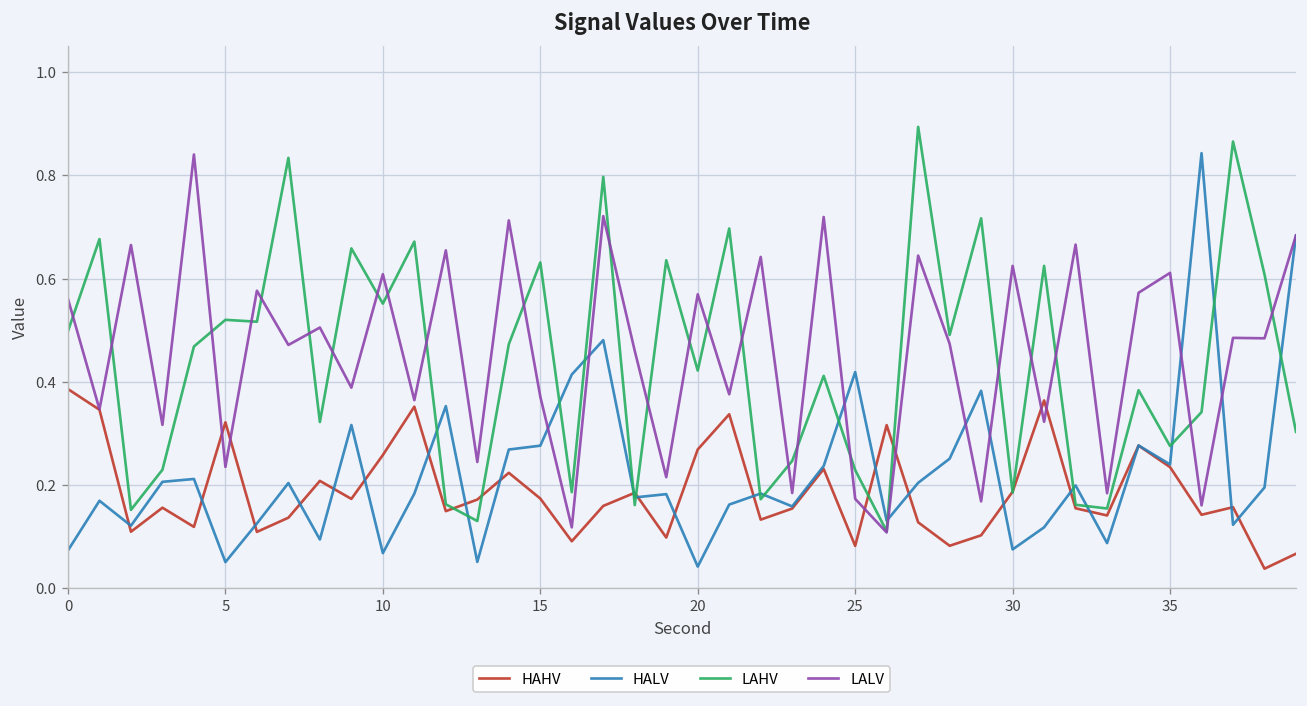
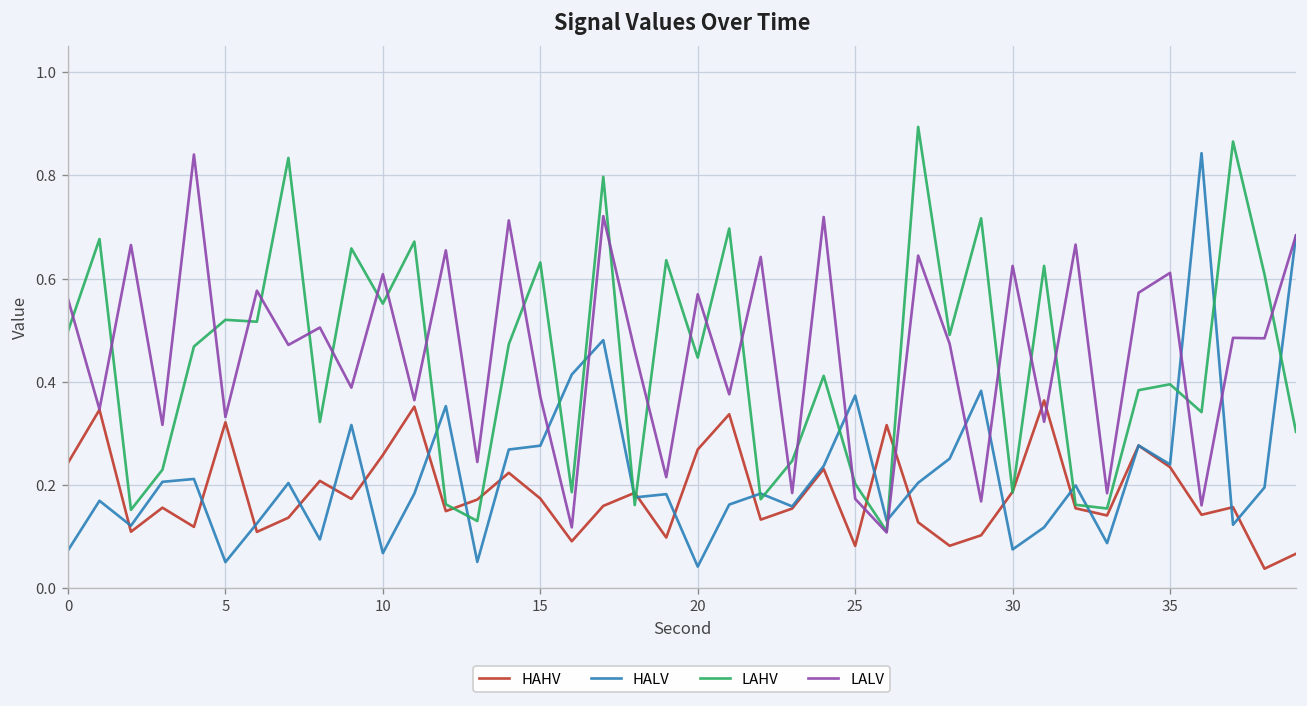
HAHV, 0: 0.39 -> 0.24
LALV, 5: 0.24 -> 0.33
LAHV, 20: 0.42 -> 0.45
HALV, 25: 0.42 -> 0.37
LAHV, 25: 0.23 -> 0.20
LAHV, 35: 0.28 -> 0.40
